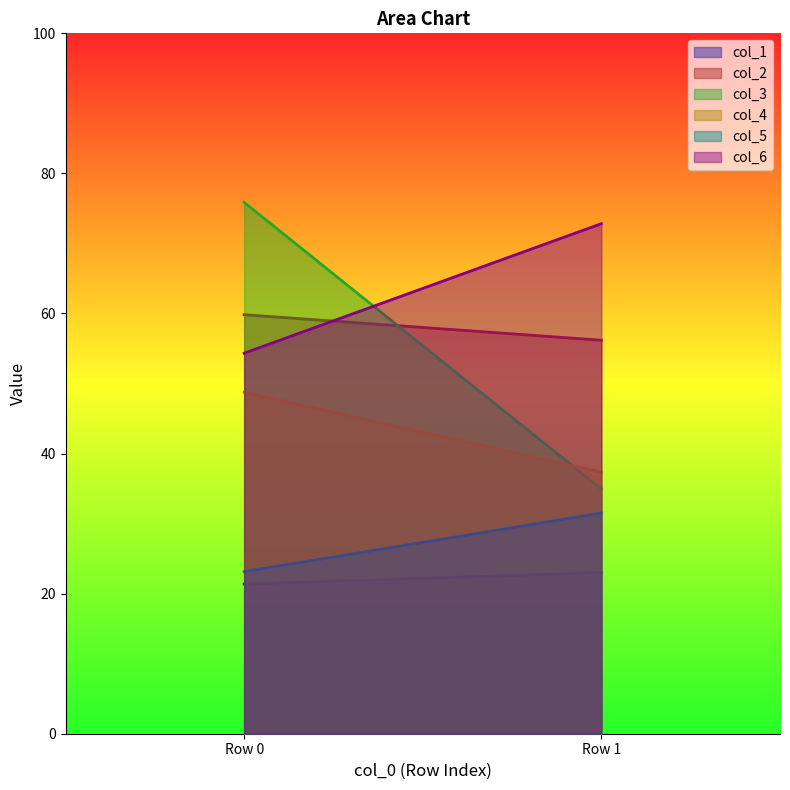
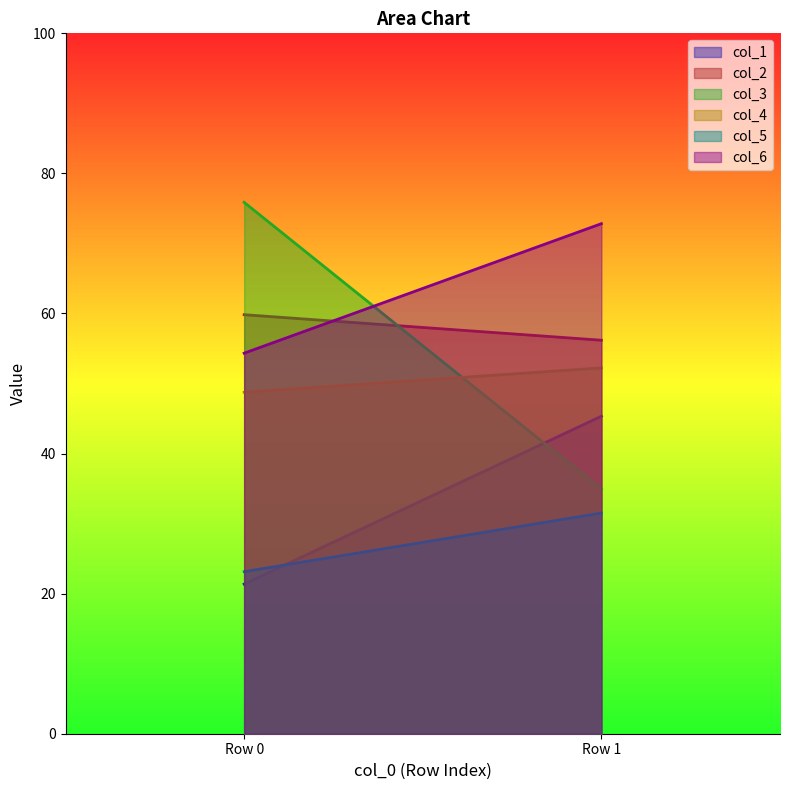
col_1, Row 1: 23 -> 45
col_4, Row 1: 37 -> 52
